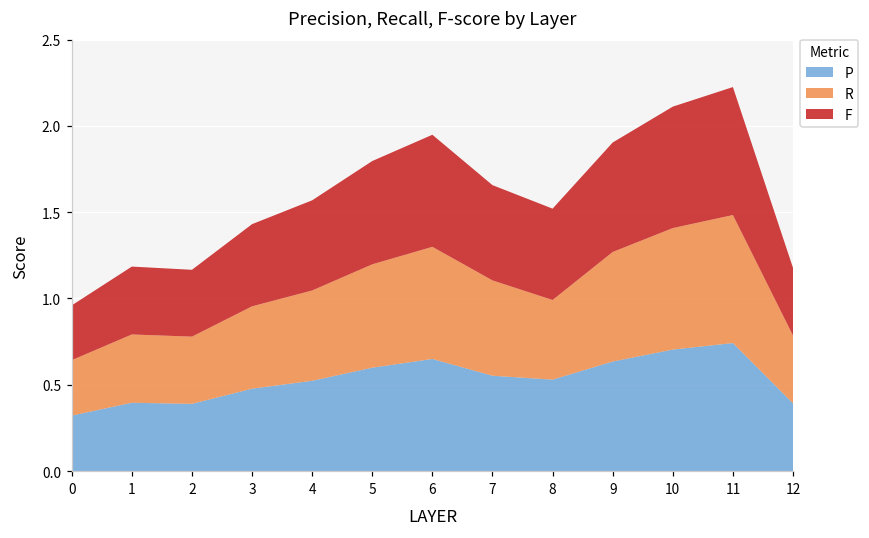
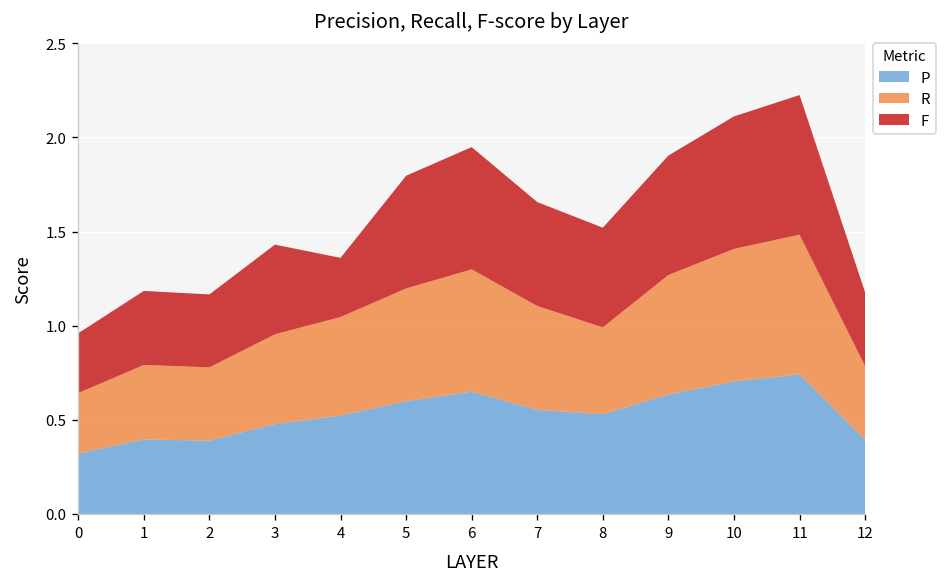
F, 4: 0.52 -> 0.31
